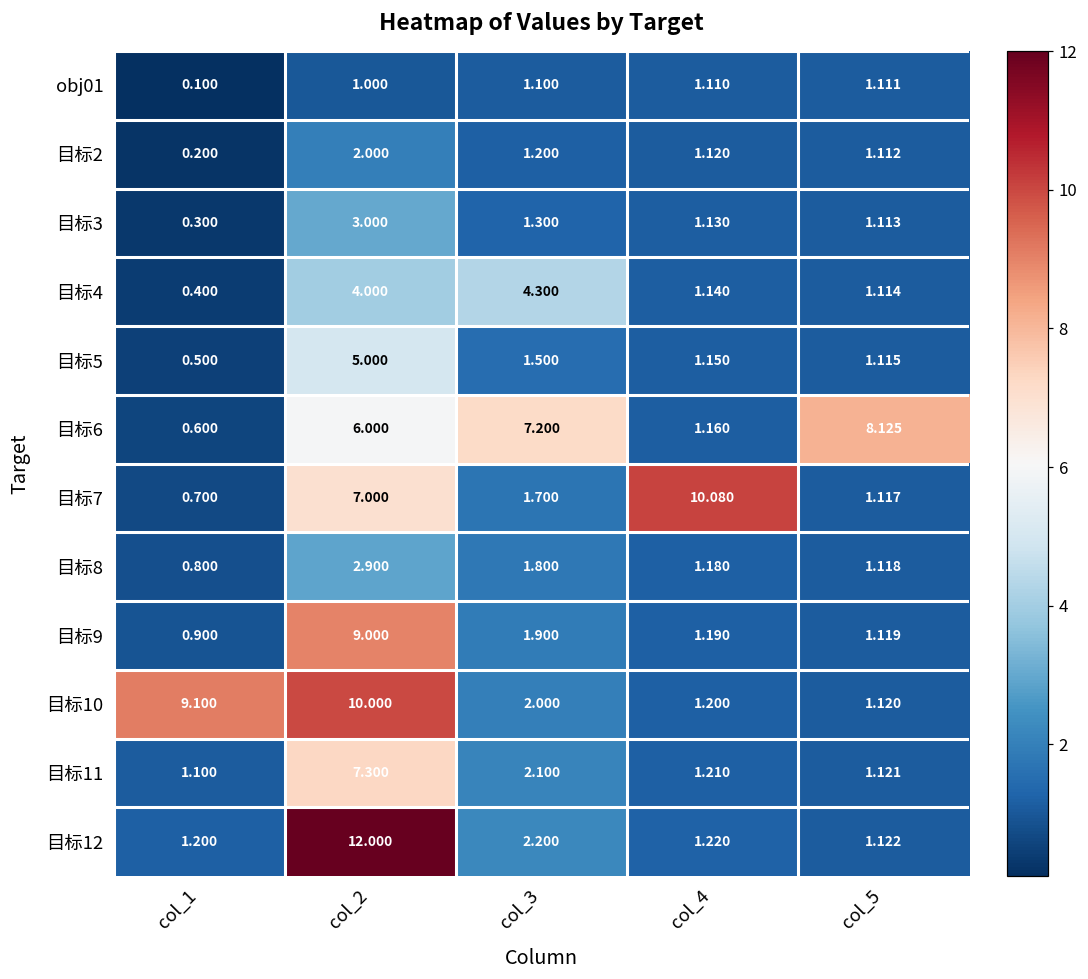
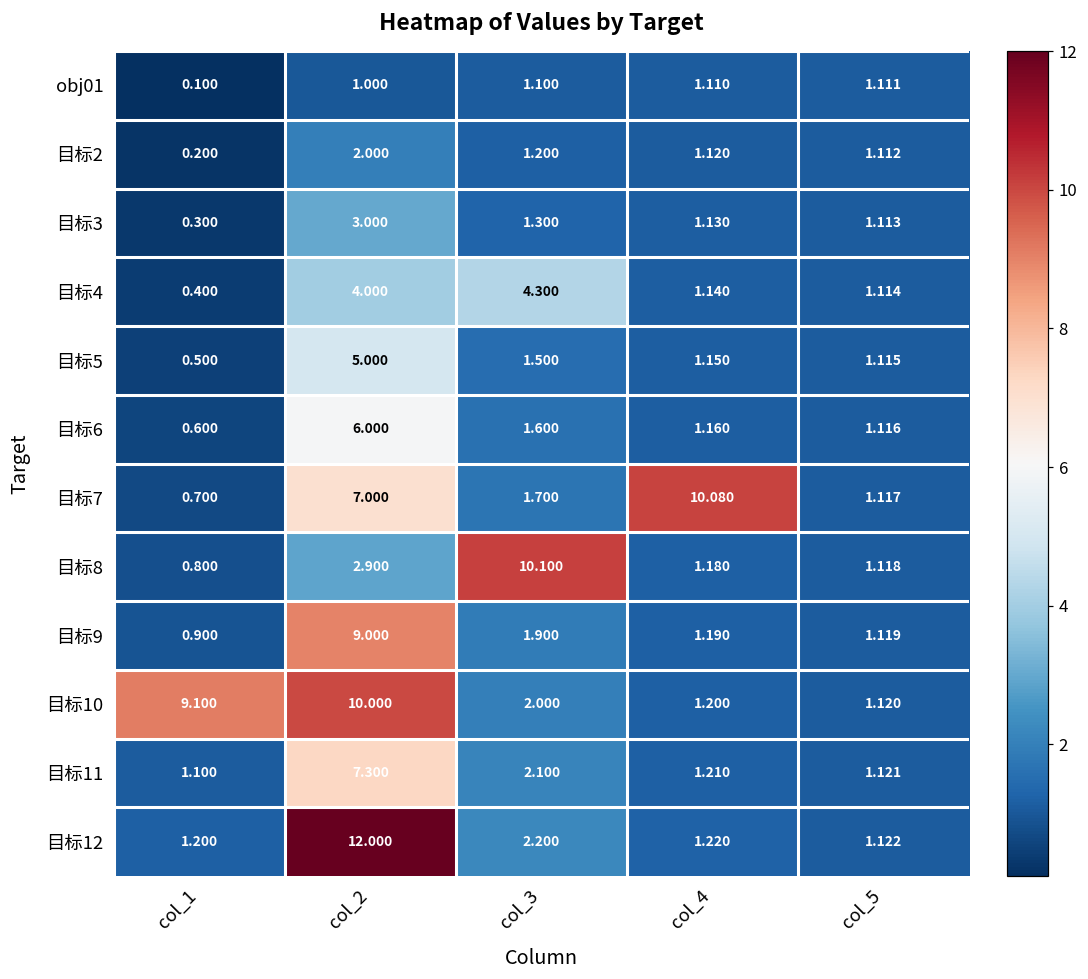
目标6, col_3: 7.200 -> 1.600
目标6, col_5: 8.125 -> 1.116
目标8, col_3: 1.800 -> 10.100
